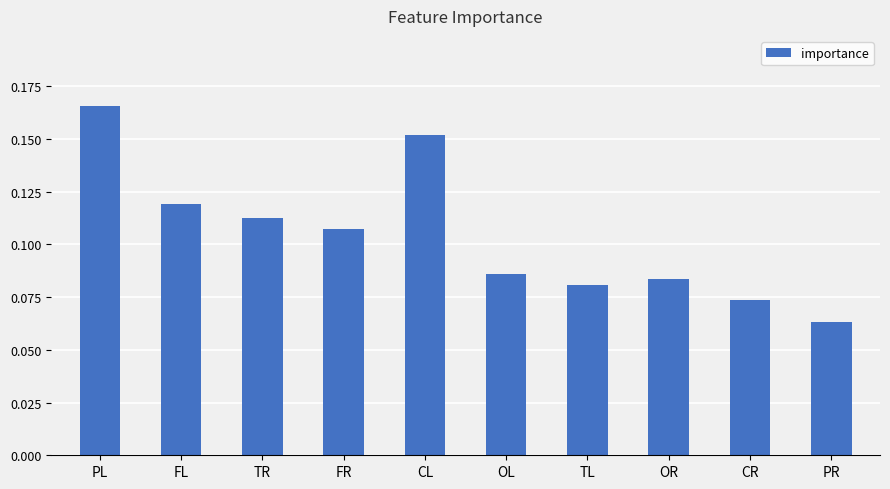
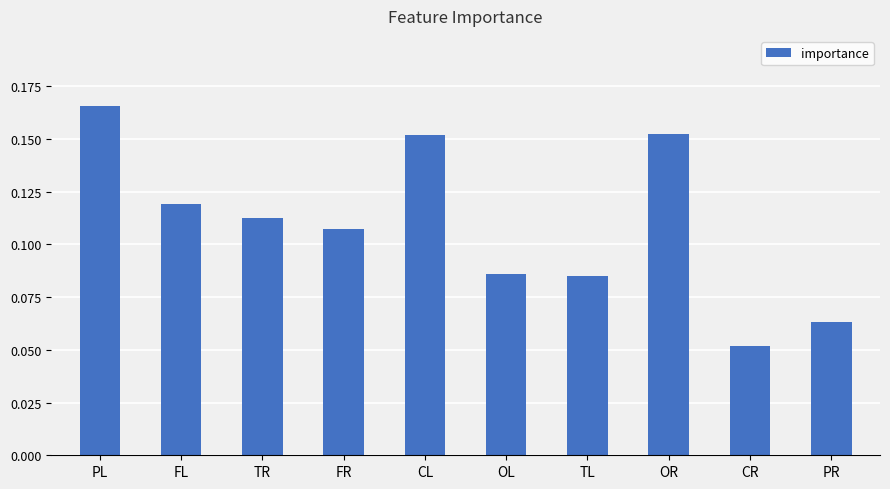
TL: 0.081 -> 0.085
OR: 0.084 -> 0.153
CR: 0.074 -> 0.052
